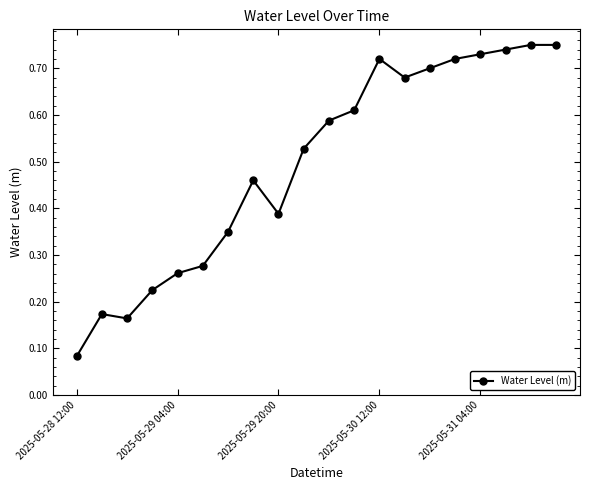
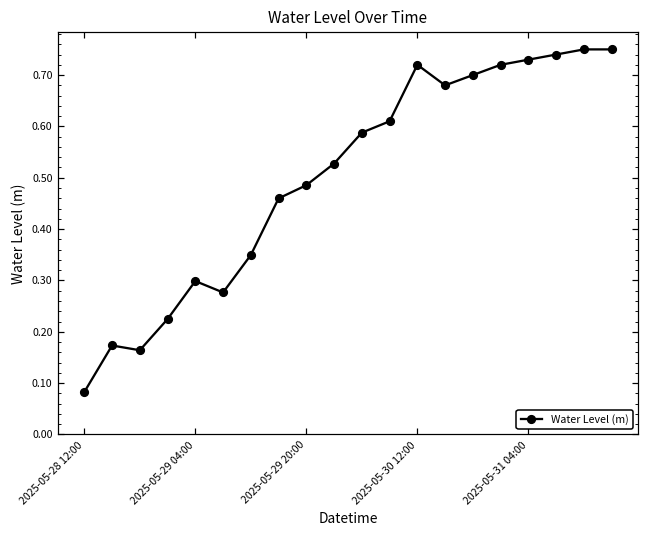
2025-05-29 04:00: 0.26 -> 0.30
2025-05-29 20:00: 0.39 -> 0.49
